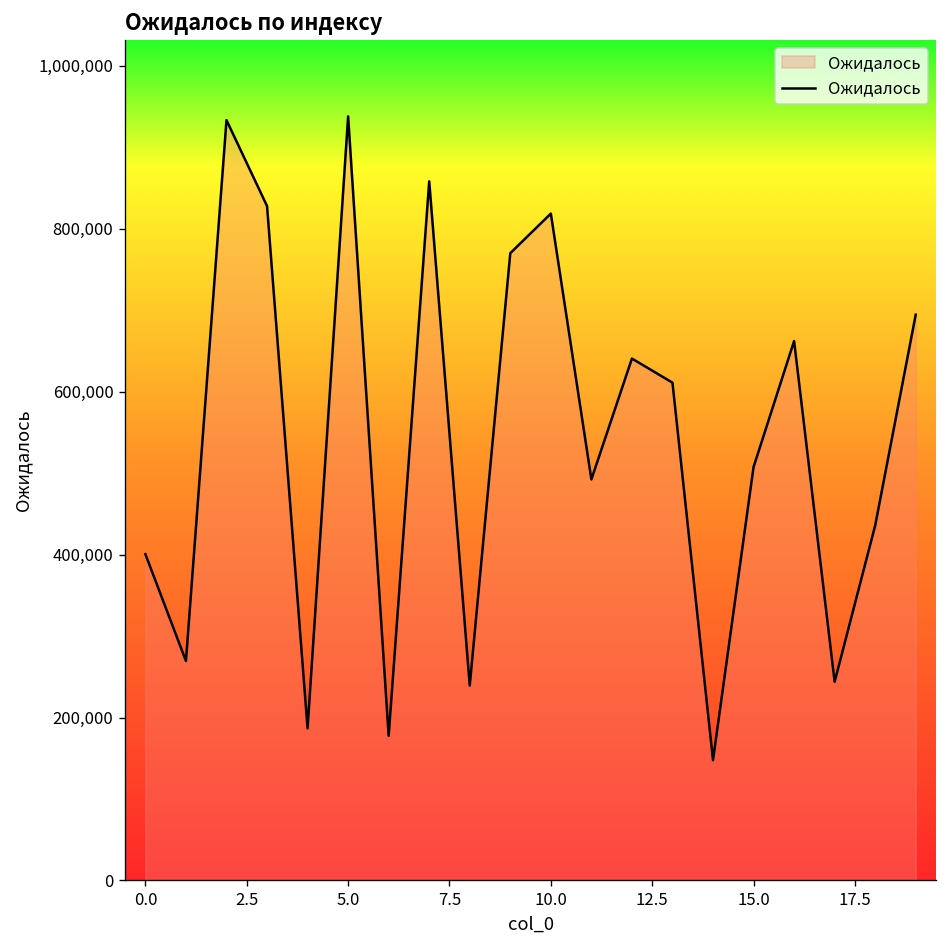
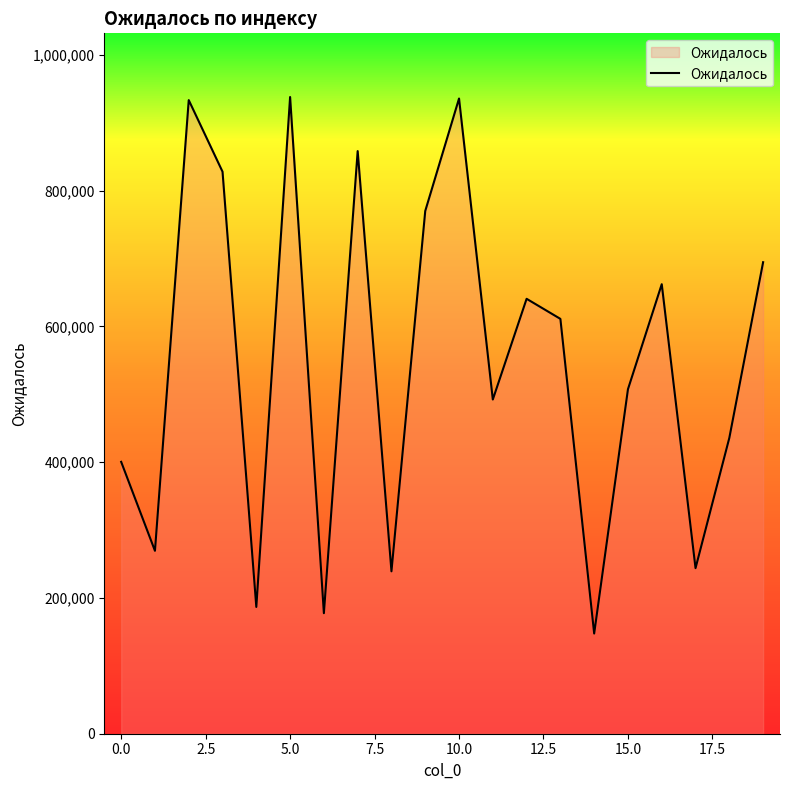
10.0: 820,000 -> 940,000
